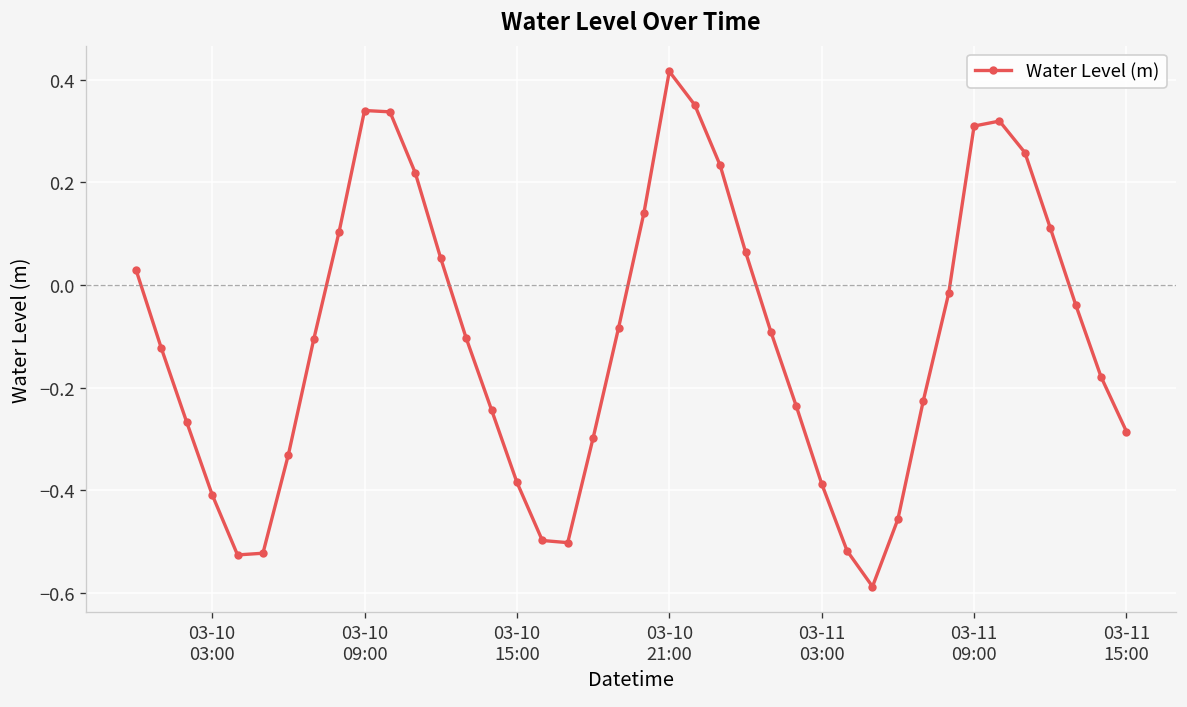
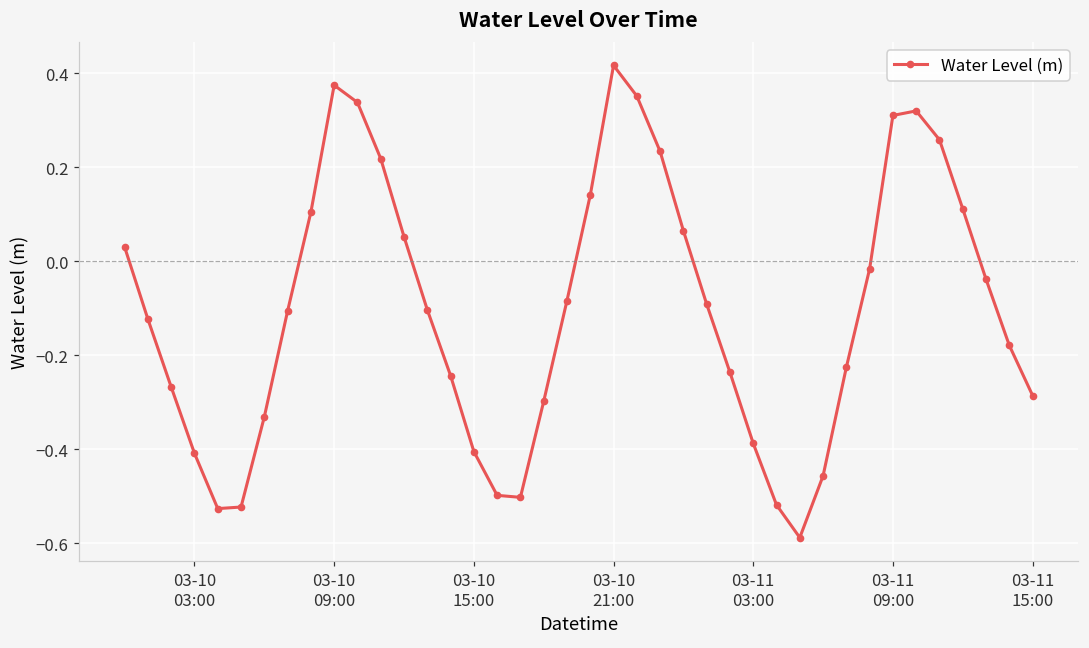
03-10 09:00: 0.34 -> 0.37
03-10 15:00: -0.38 -> -0.40
